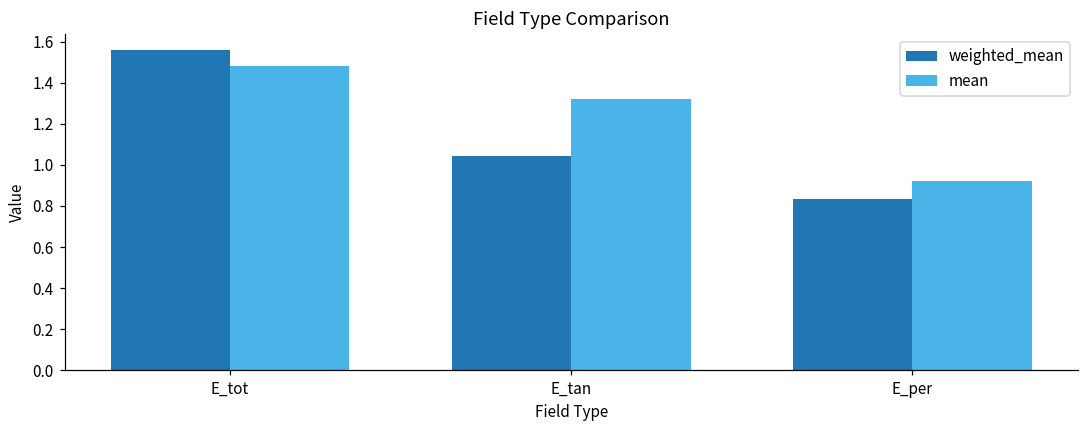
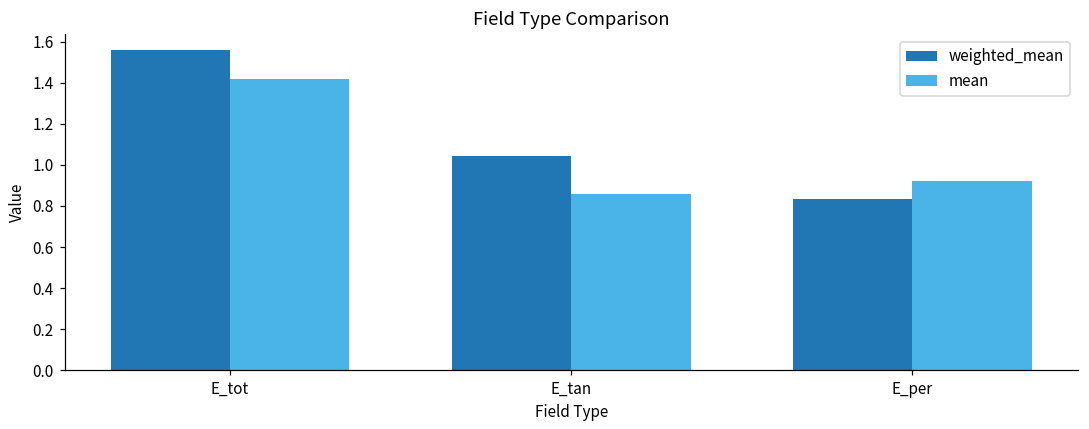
mean, E_tot: 1.48 -> 1.42
mean, E_tan: 1.32 -> 0.86
